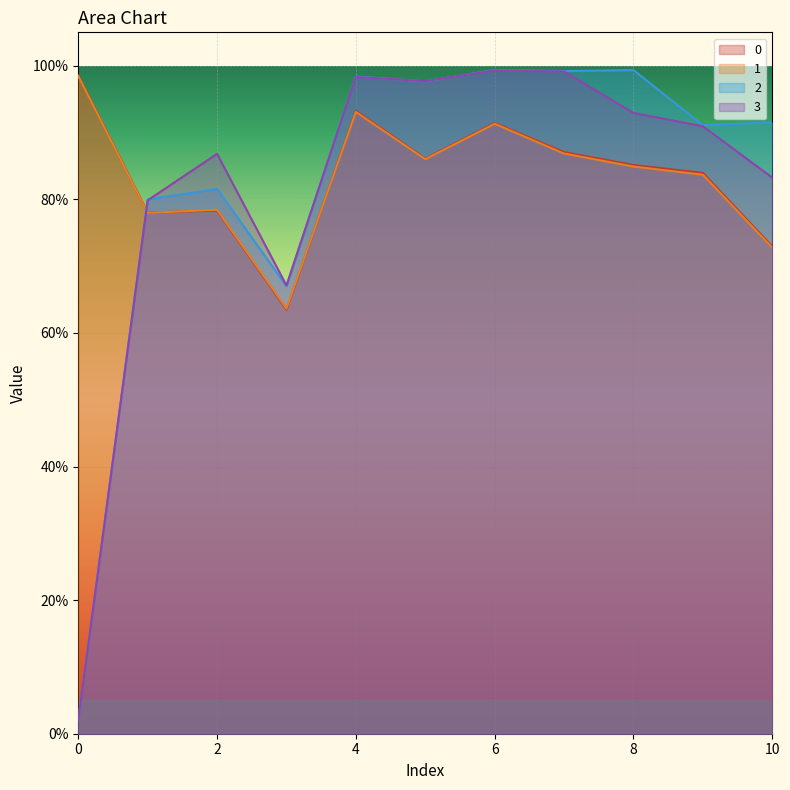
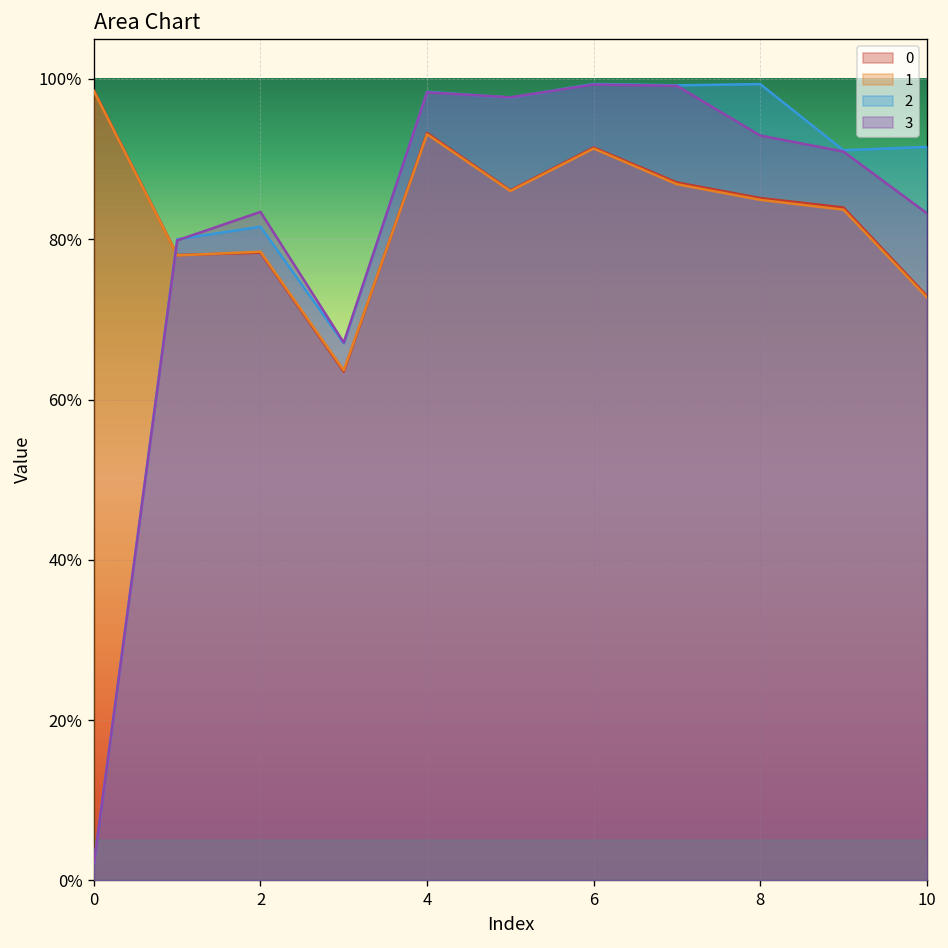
3, 2: 87% -> 83%
